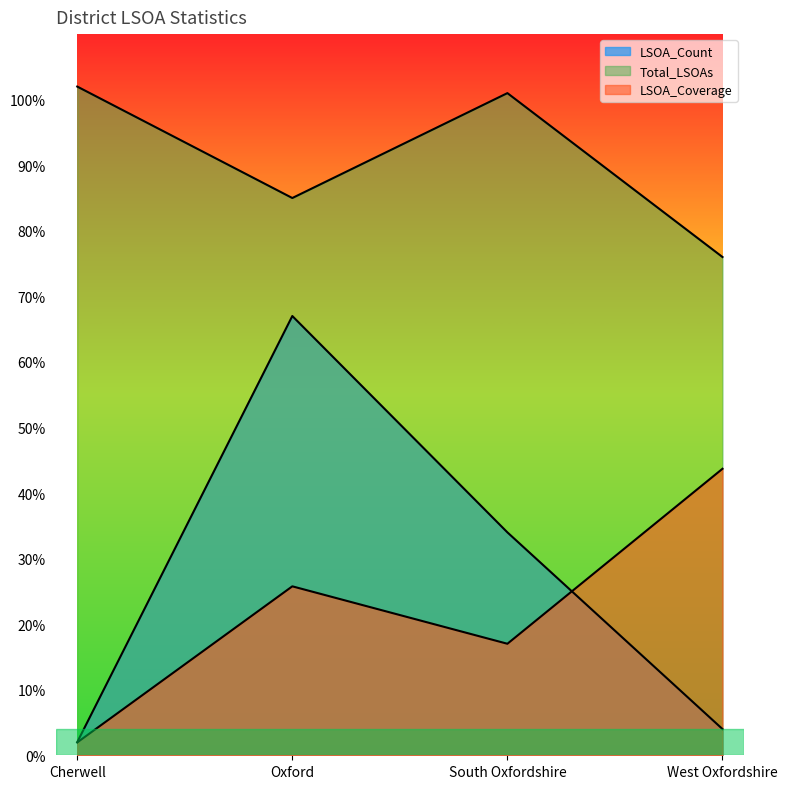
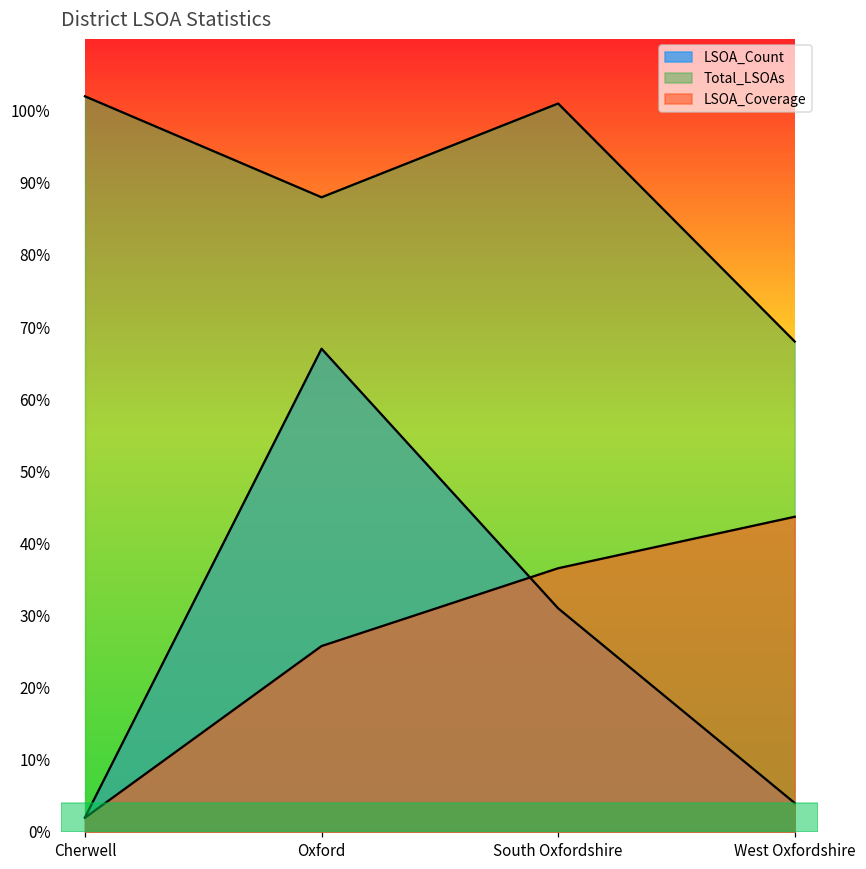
Total_LSOAs, Oxford: 85% -> 88%
LSOA_Count, South Oxfordshire: 34% -> 31%
LSOA_Coverage, South Oxfordshire: 17% -> 37%
Total_LSOAs, West Oxfordshire: 76% -> 68%
